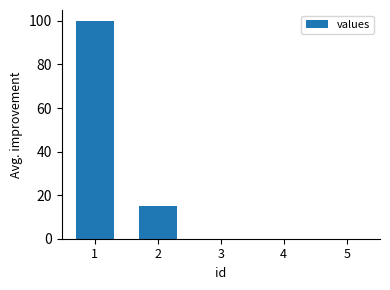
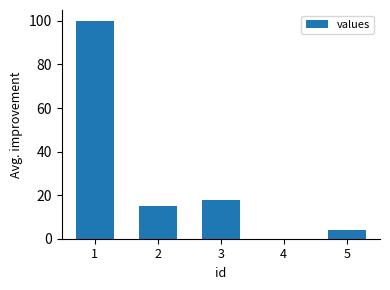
3: 0 -> 18
5: 0 -> 4
